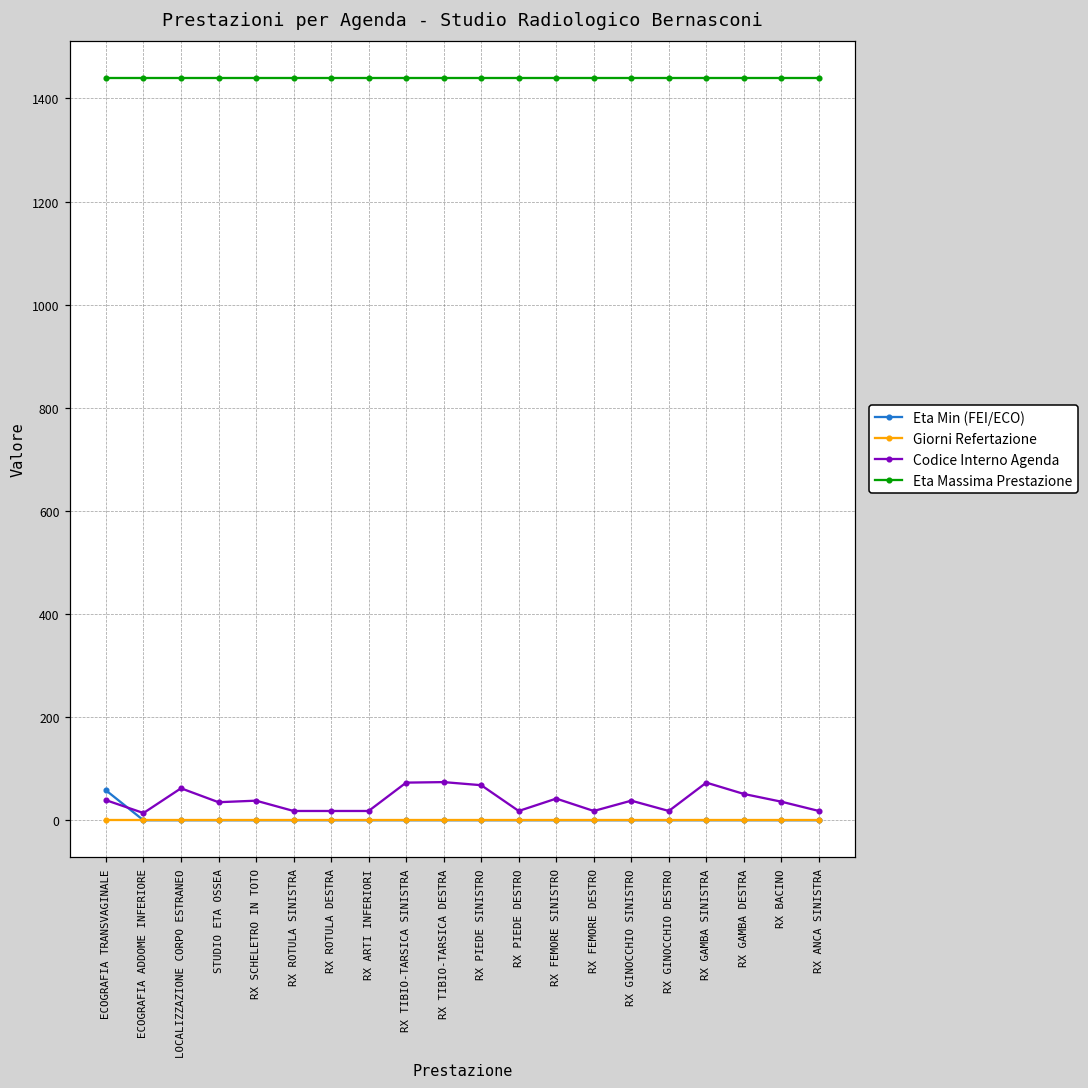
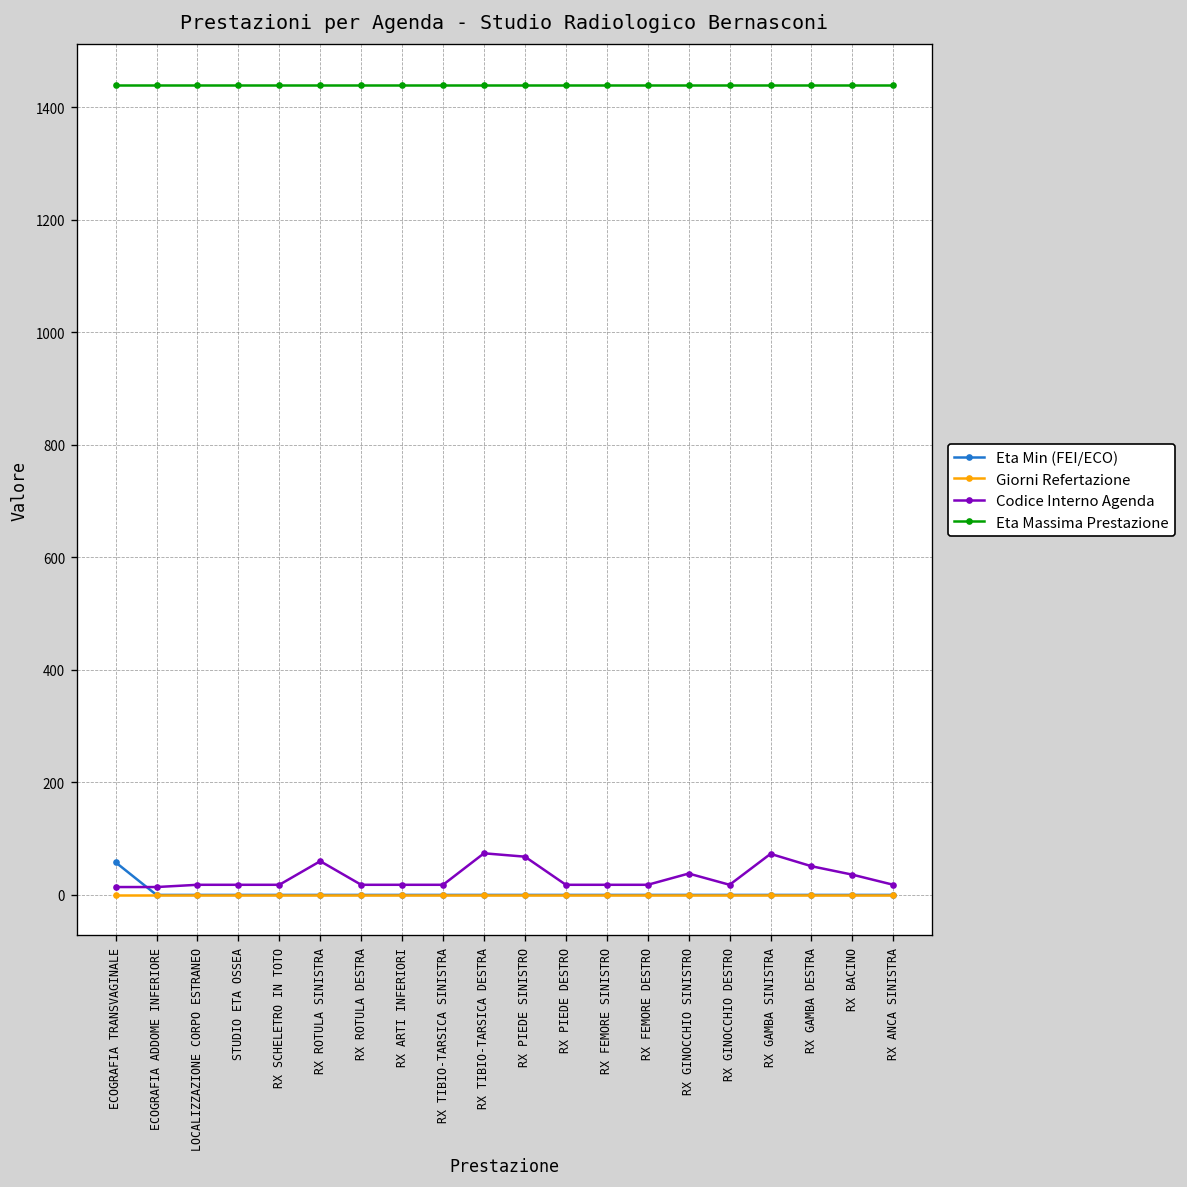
Codice Interno Agenda, ECOGRAFIA TRANSVAGINALE: 40 -> 10
Codice Interno Agenda, LOCALIZZAZIONE CORPO ESTRANEO: 60 -> 20
Codice Interno Agenda, STUDIO ETA OSSEA: 40 -> 20
Codice Interno Agenda, RX SCHELETRO IN TOTO: 40 -> 20
Codice Interno Agenda, RX ROTULA SINISTRA: 20 -> 60
Codice Interno Agenda, RX TIBIO-TARSICA SINISTRA: 70 -> 20
Codice Interno Agenda, RX FEMORE SINISTRO: 40 -> 20
